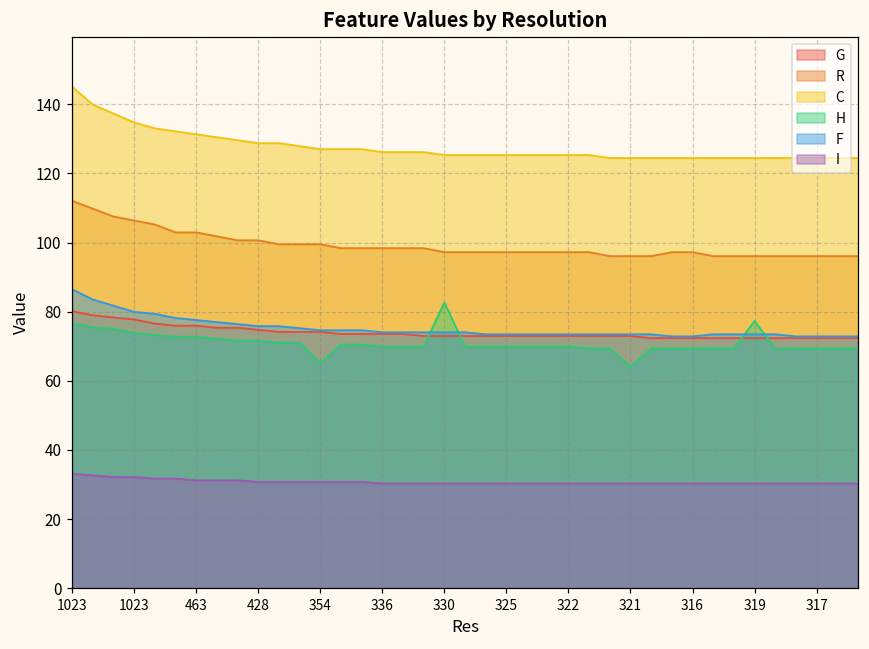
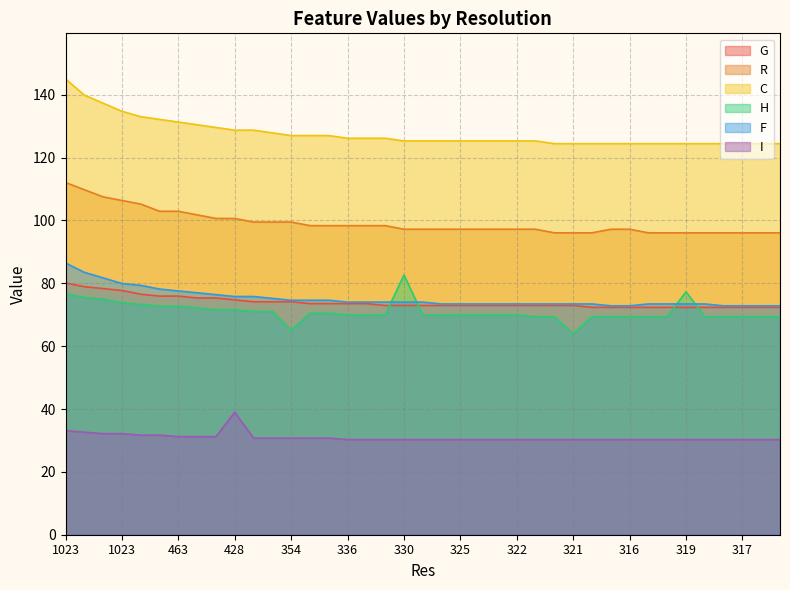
I, 428: 31 -> 39
